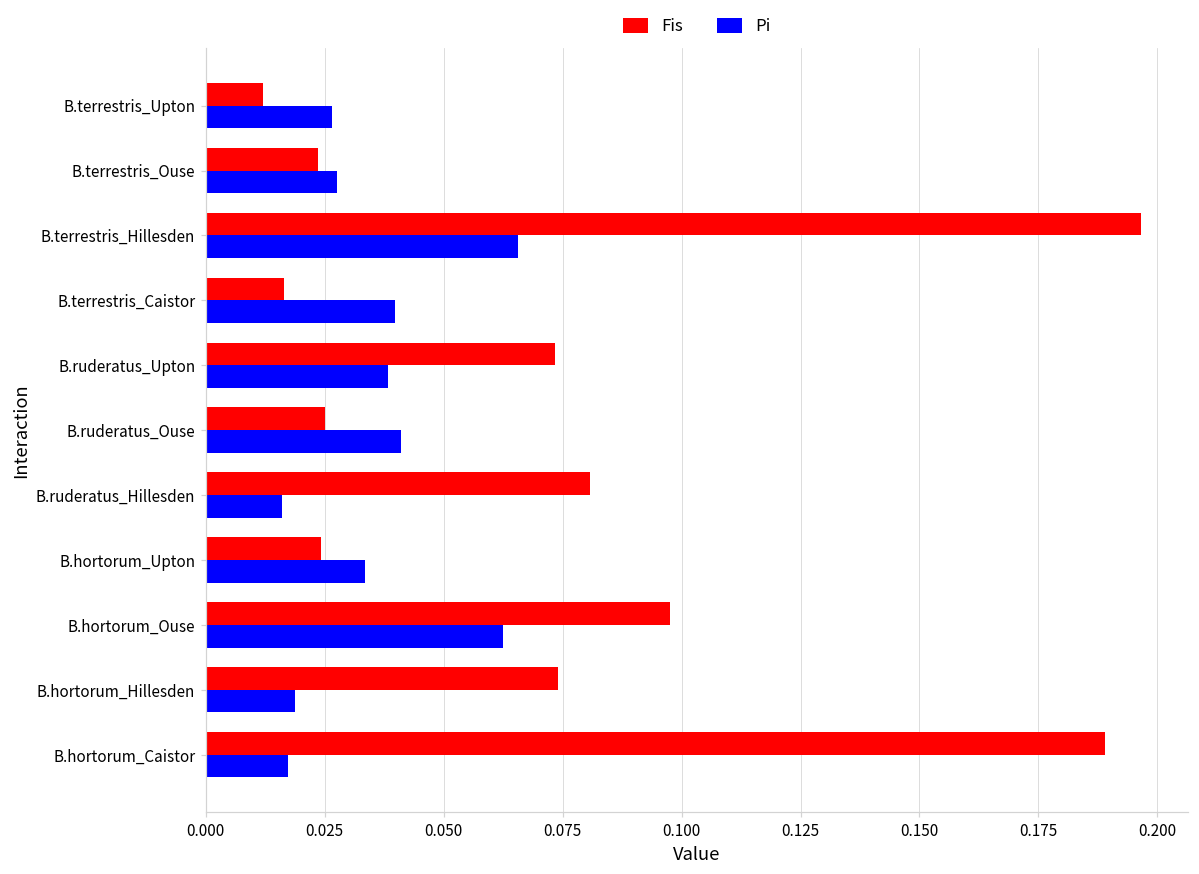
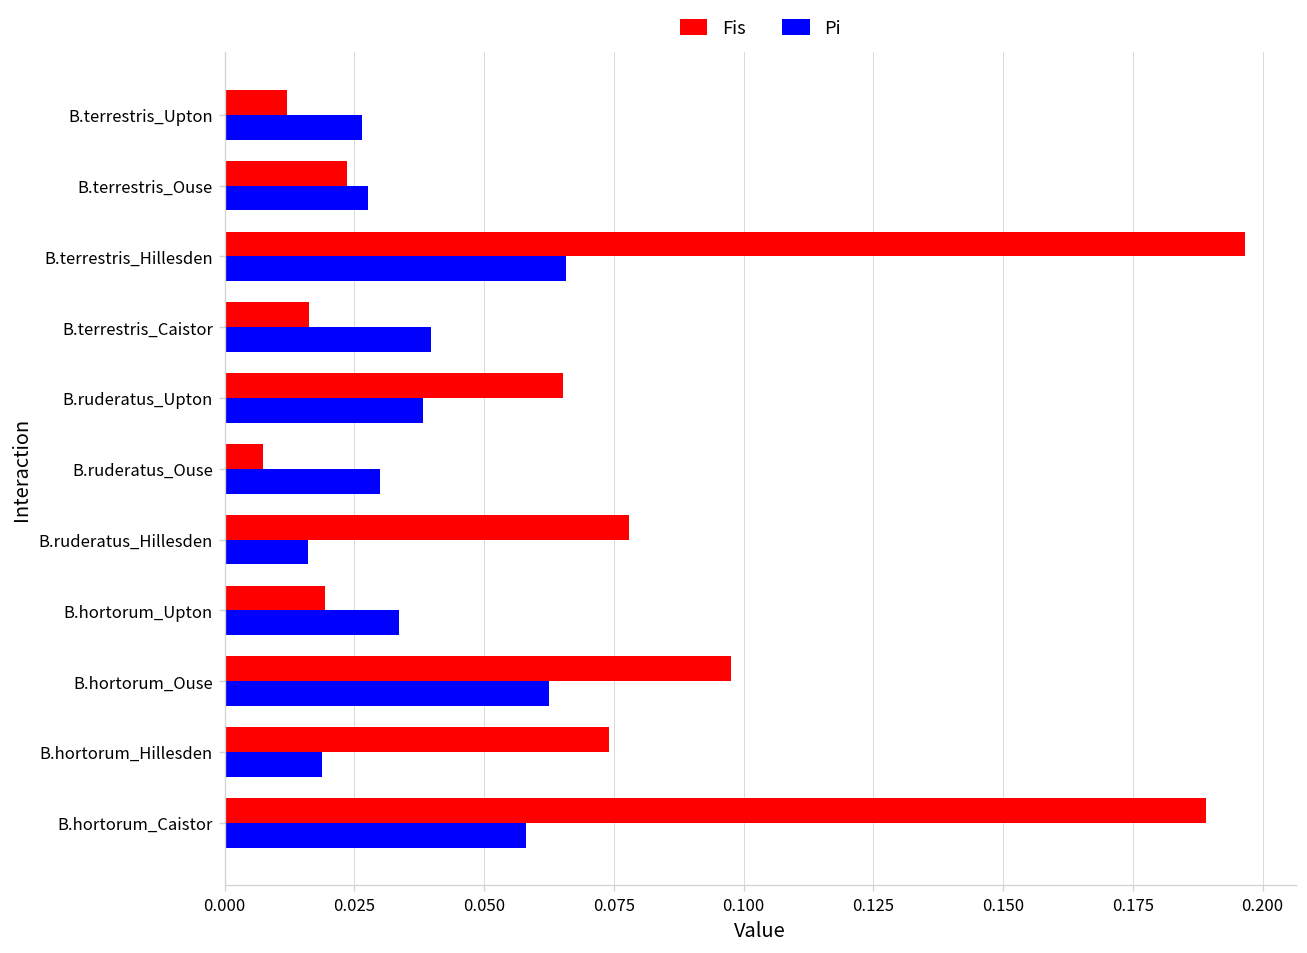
Fis, B.ruderatus_Upton: 0.073 -> 0.065
Fis, B.ruderatus_Ouse: 0.025 -> 0.007
Pi, B.ruderatus_Ouse: 0.041 -> 0.030
Fis, B.ruderatus_Hillesden: 0.081 -> 0.078
Fis, B.hortorum_Upton: 0.024 -> 0.019
Pi, B.hortorum_Caistor: 0.017 -> 0.058
